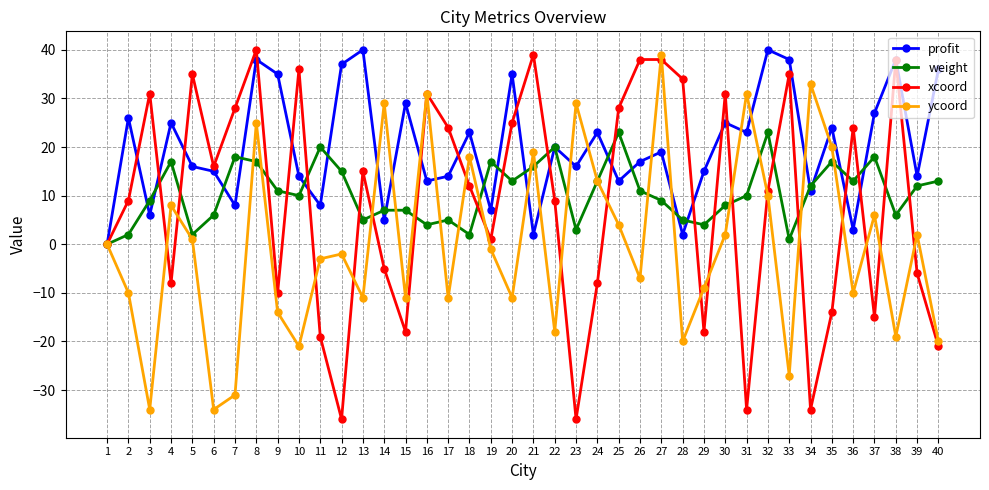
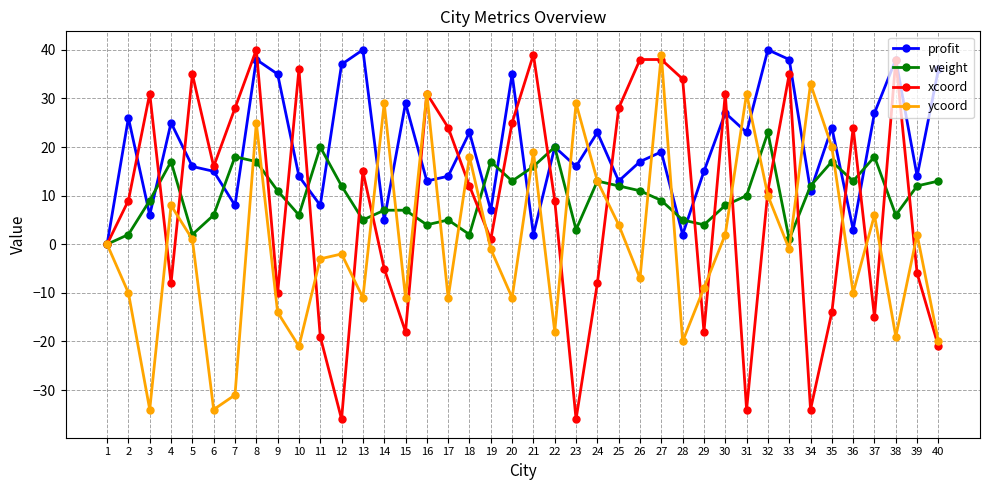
weight, 10: 10 -> 6
weight, 12: 15 -> 12
weight, 25: 23 -> 12
profit, 30: 25 -> 27
ycoord, 33: -27 -> -1
